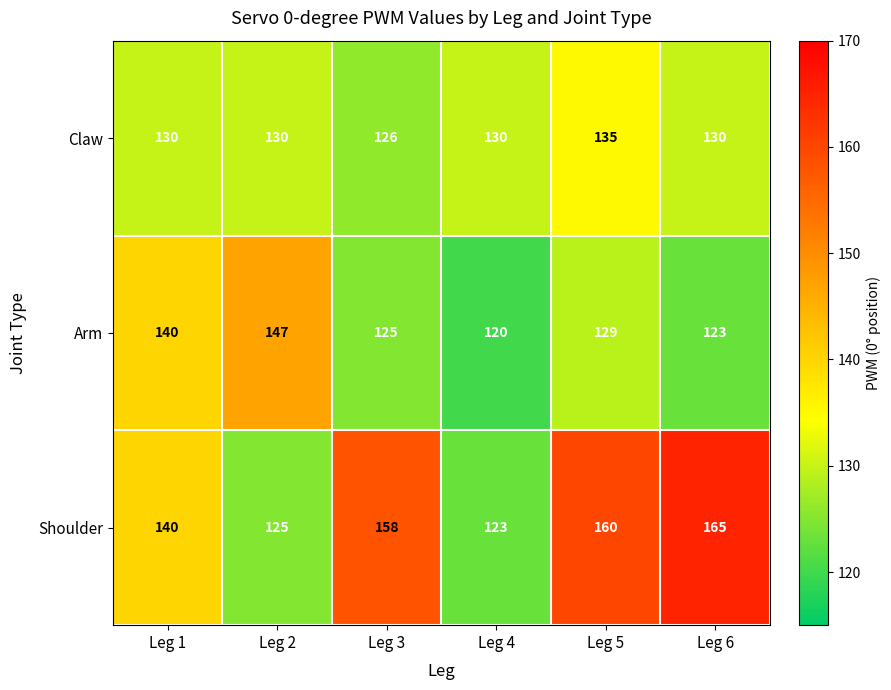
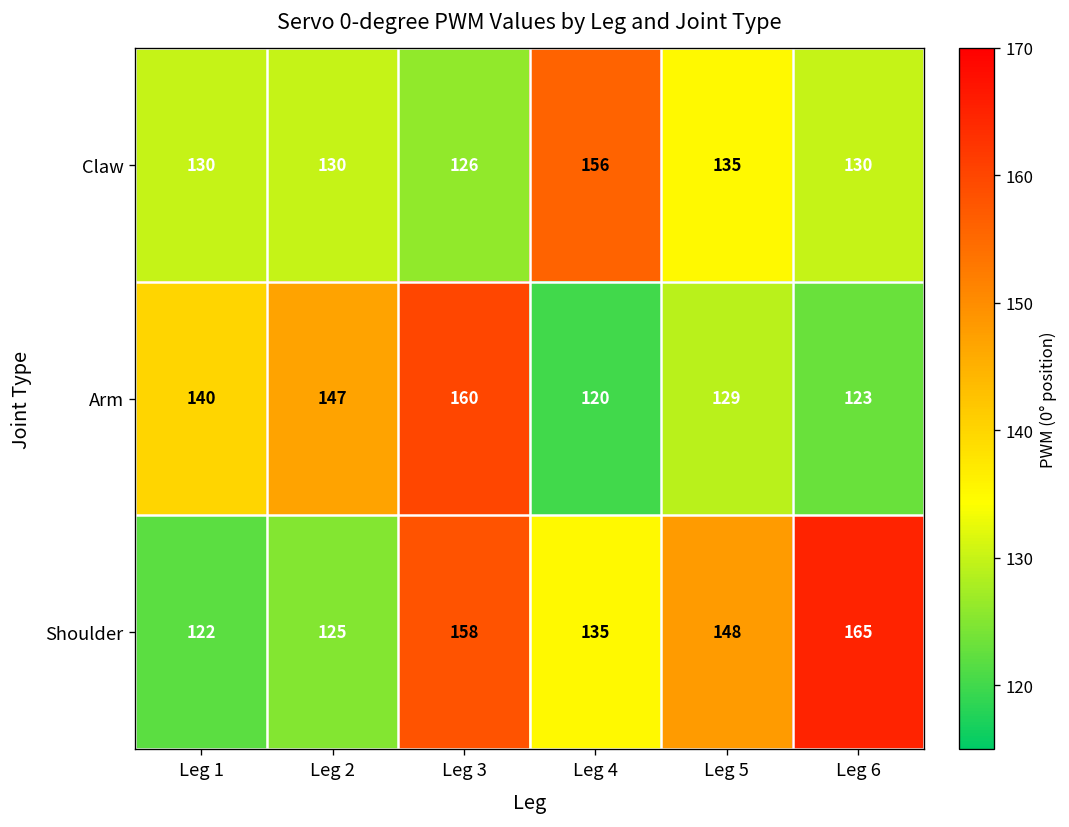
Claw, Leg 4: 130 -> 156
Arm, Leg 3: 125 -> 160
Shoulder, Leg 1: 140 -> 122
Shoulder, Leg 4: 123 -> 135
Shoulder, Leg 5: 160 -> 148
